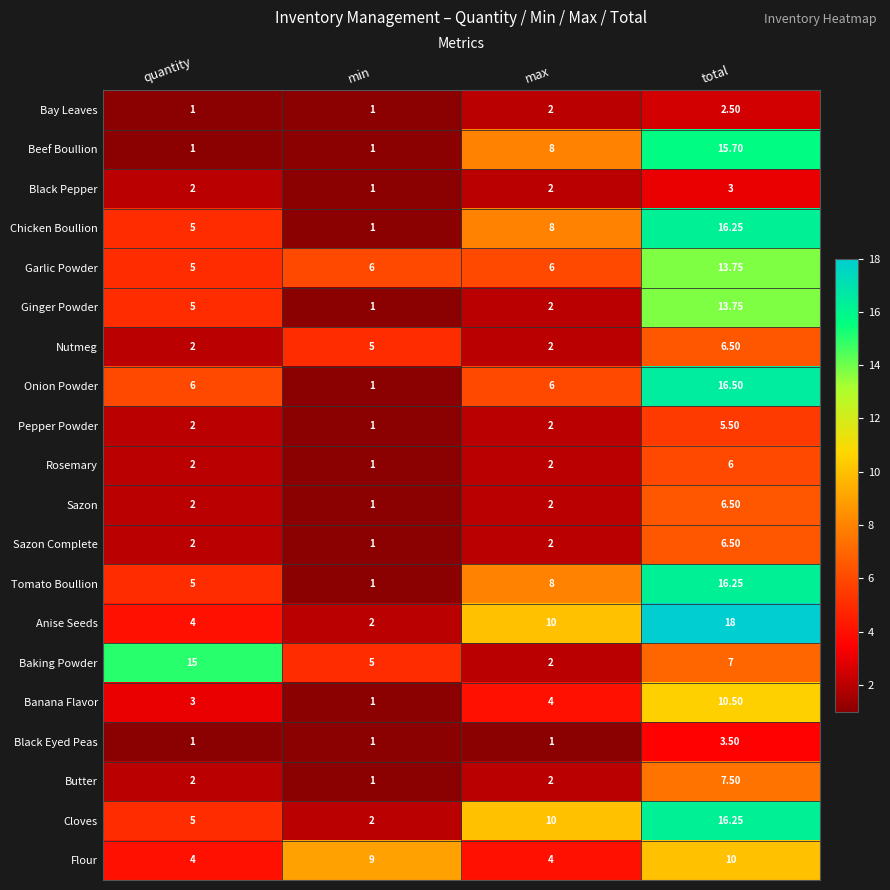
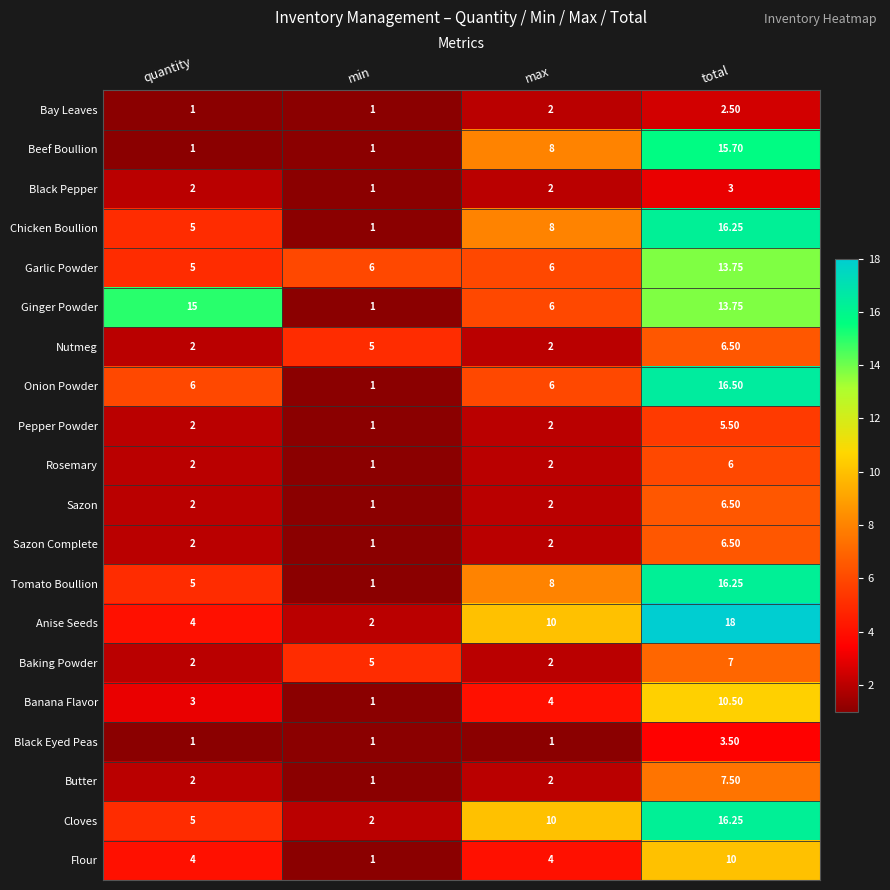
Ginger Powder, quantity: 5 -> 15
Ginger Powder, max: 2 -> 6
Baking Powder, quantity: 15 -> 2
Flour, min: 9 -> 1
